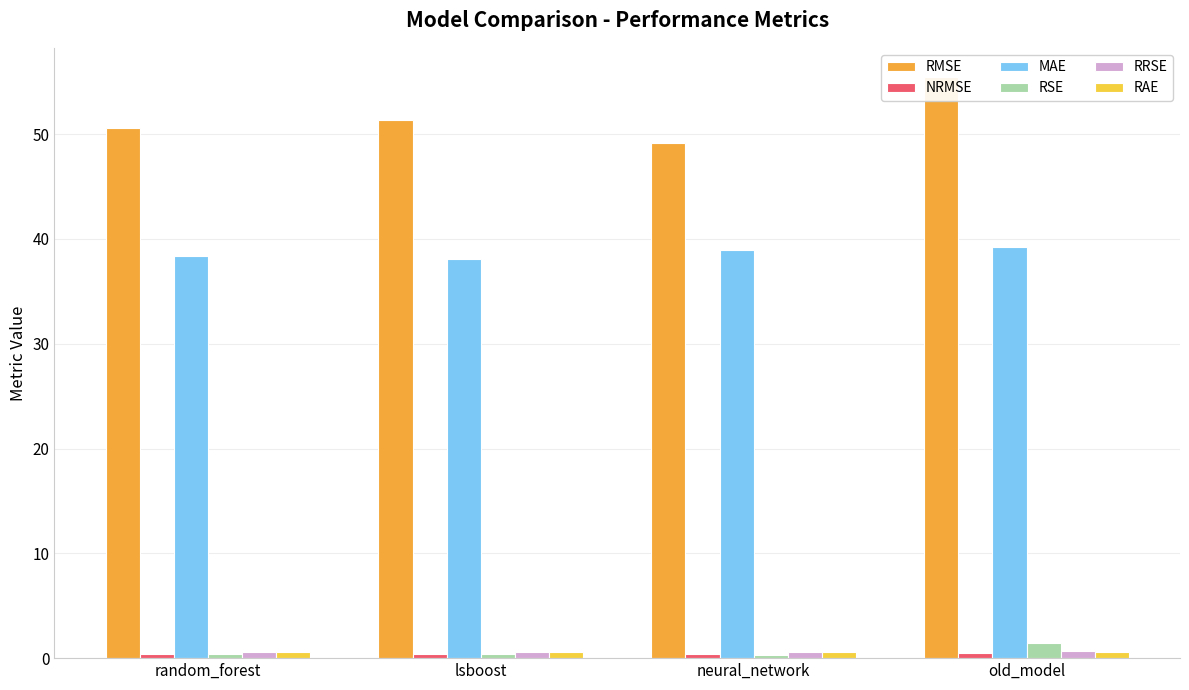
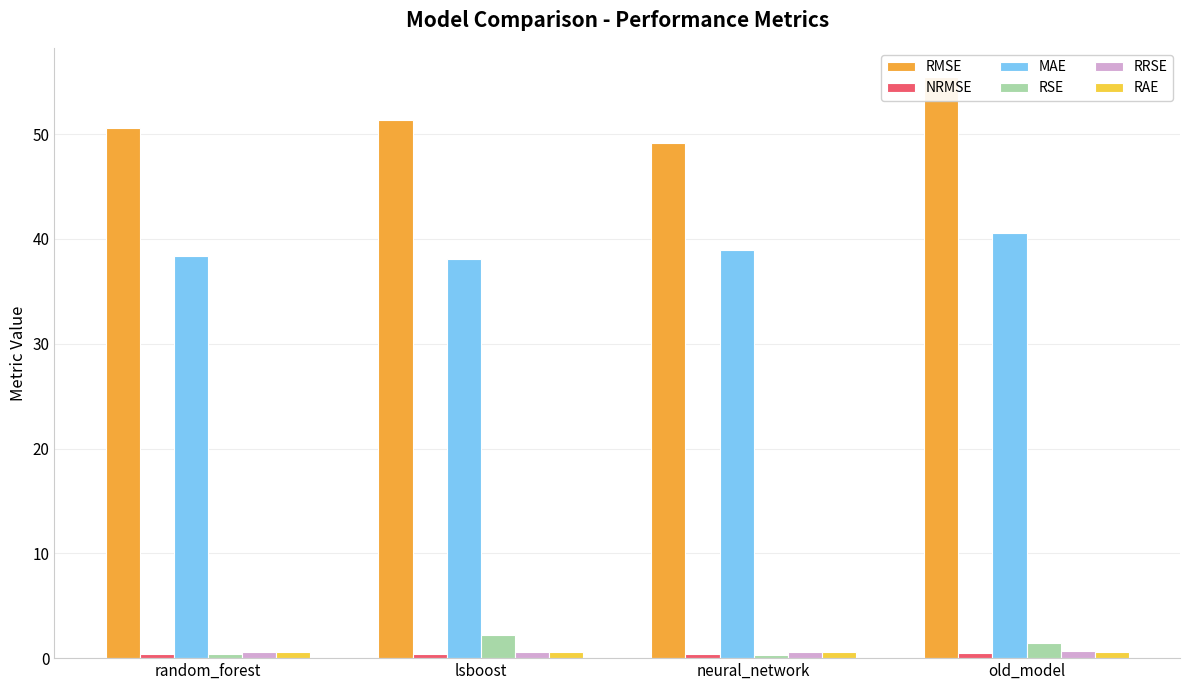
RSE, lsboost: 0.4 -> 2.2
MAE, old_model: 39.3 -> 40.6
